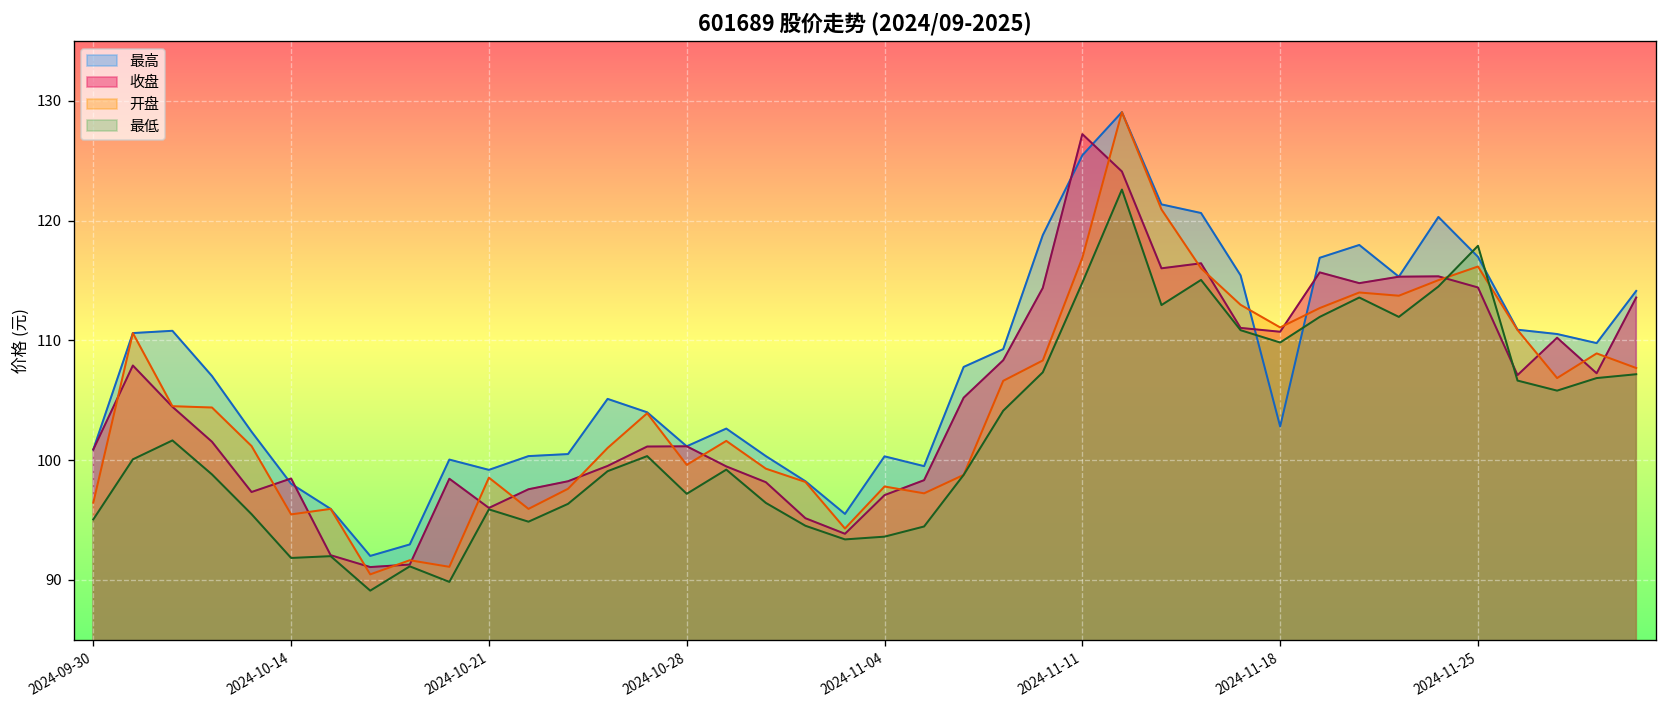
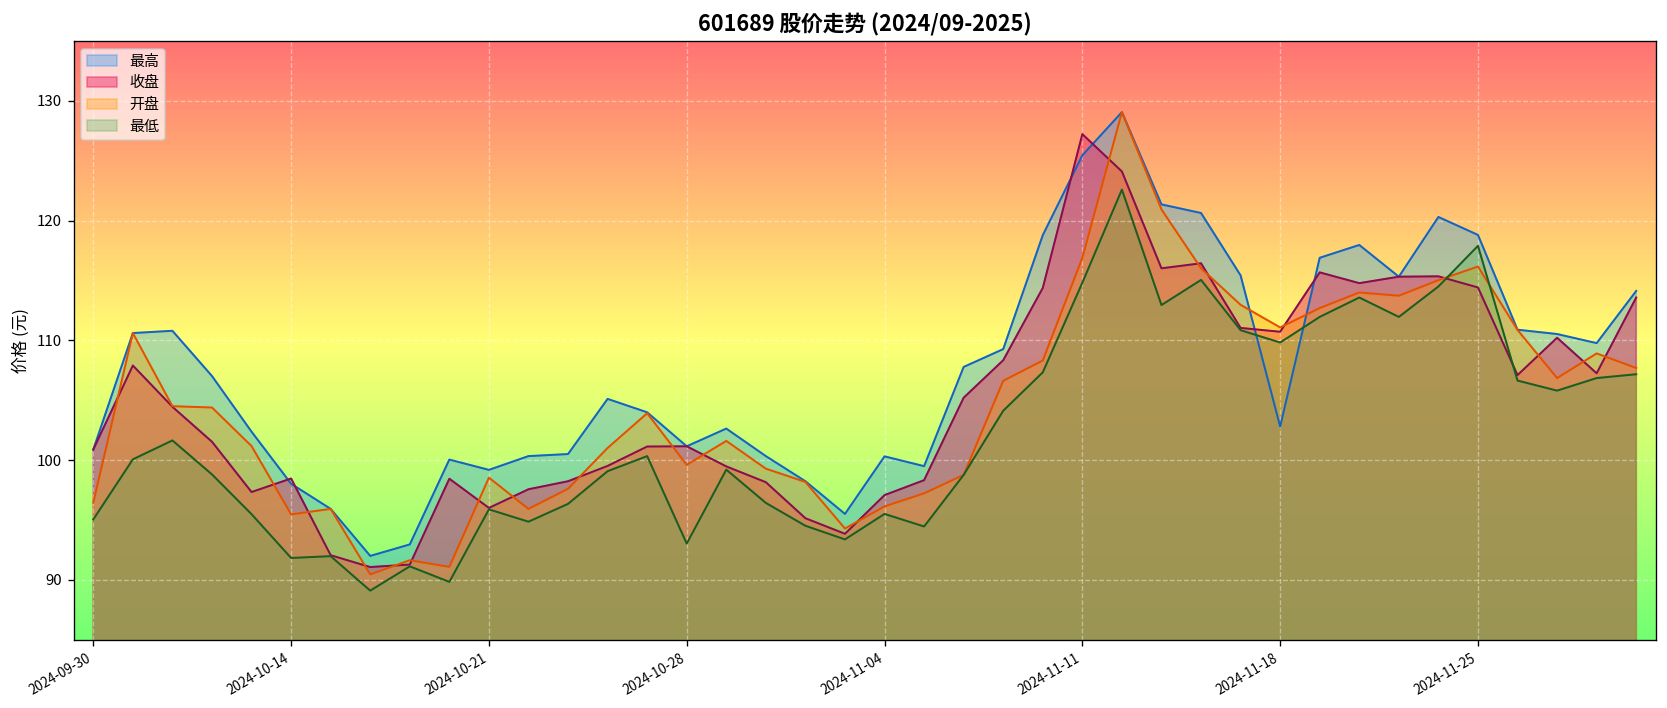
最低, 2024-10-28: 97 -> 93
开盘, 2024-11-04: 98 -> 96
最低, 2024-11-04: 94 -> 96
最高, 2024-11-25: 117 -> 119
